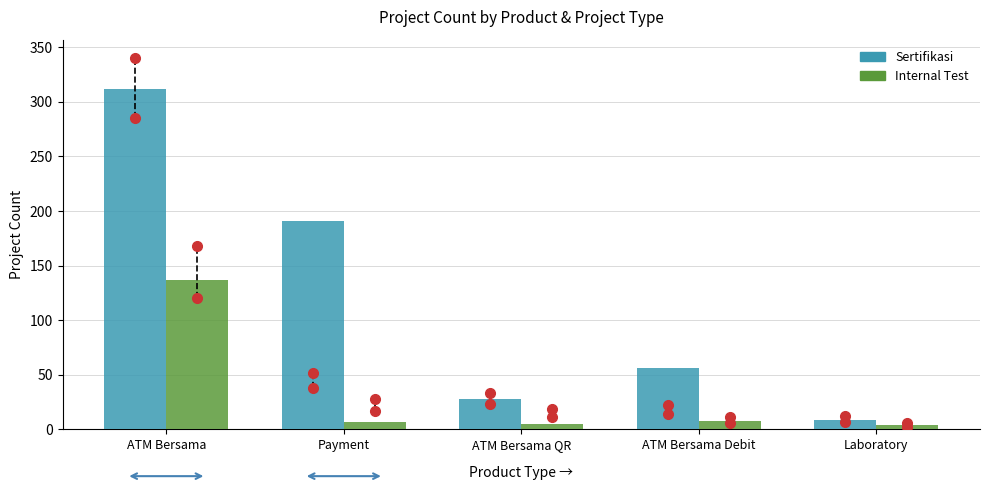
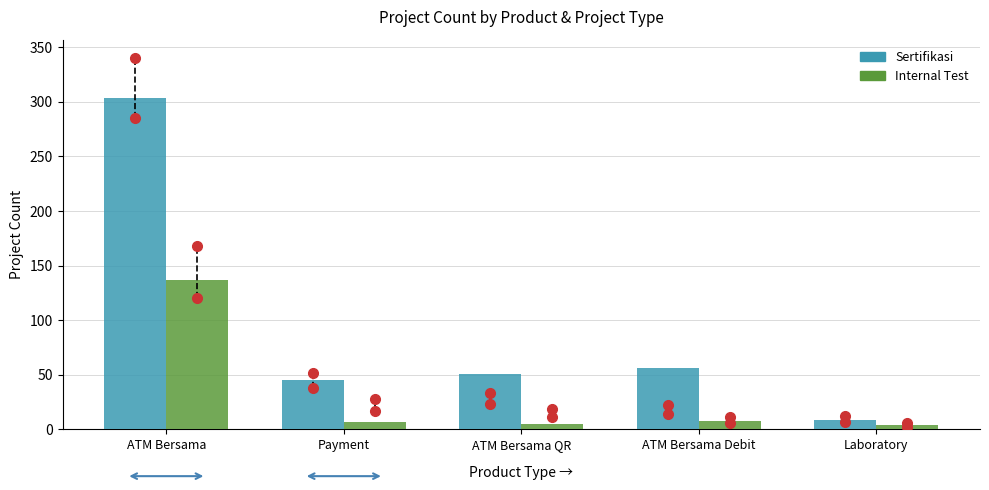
Sertifikasi, ATM Bersama: 312 -> 304
Sertifikasi, Payment: 191 -> 45
Sertifikasi, ATM Bersama QR: 28 -> 51
